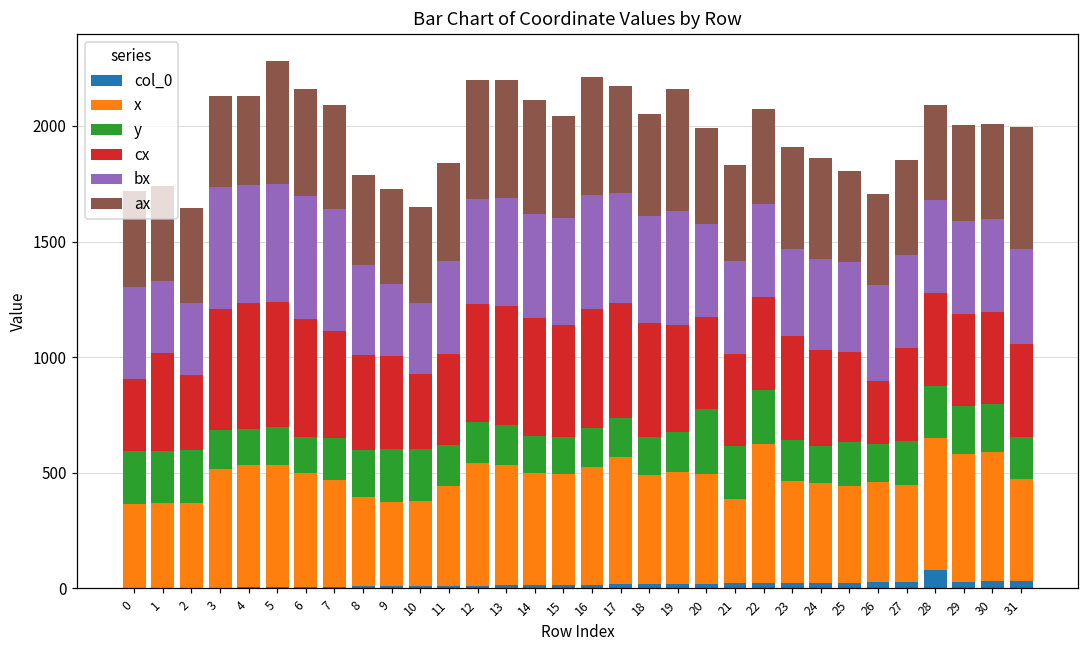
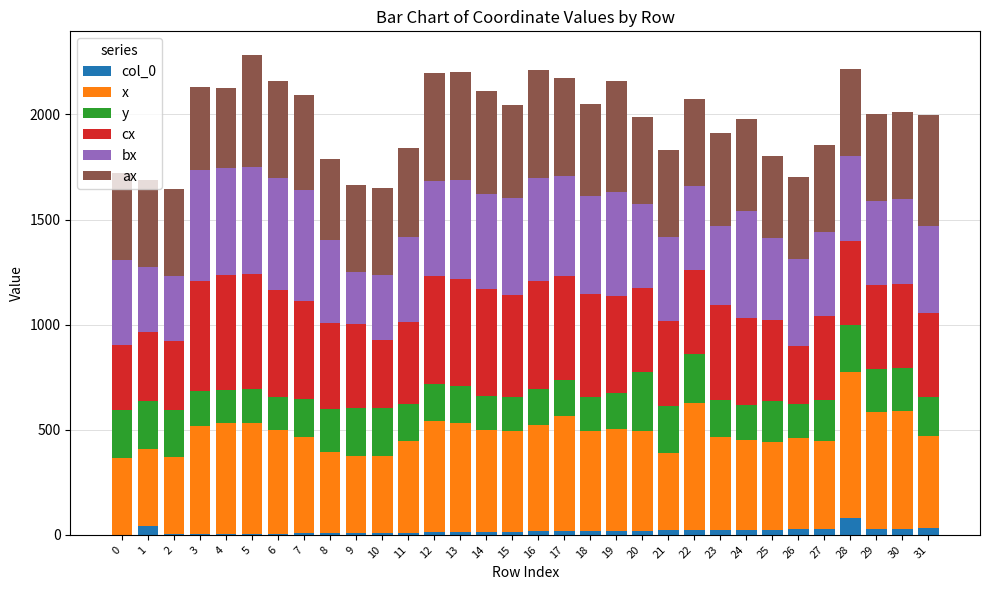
col_0, 1: 0 -> 40
cx, 1: 420 -> 330
bx, 9: 310 -> 250
bx, 24: 390 -> 510
x, 28: 570 -> 690
